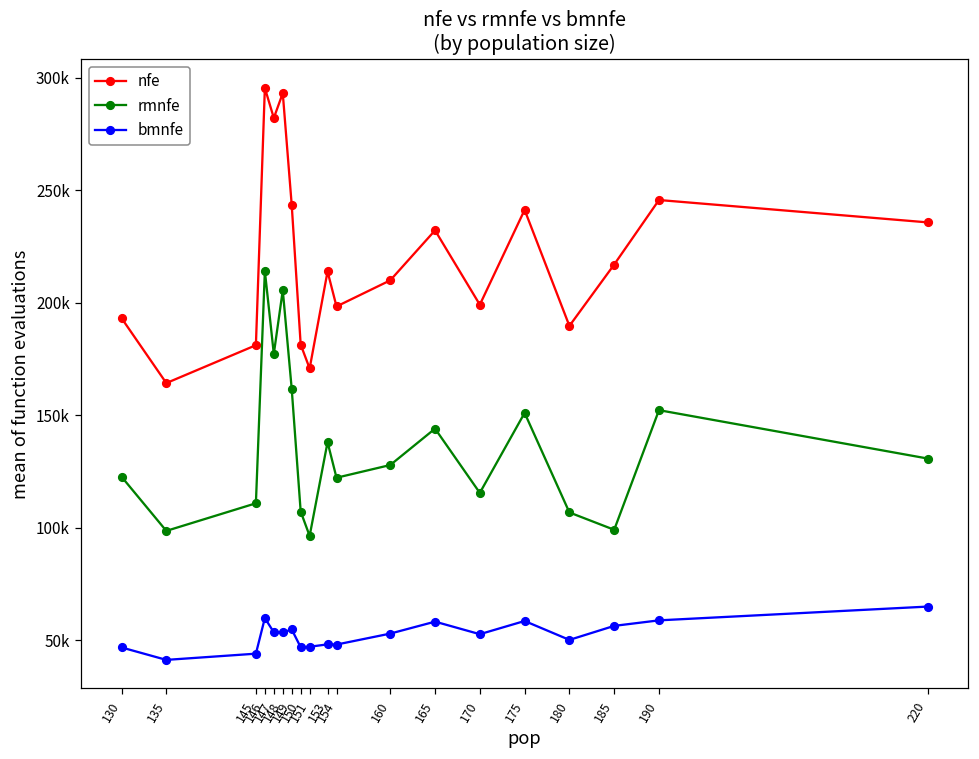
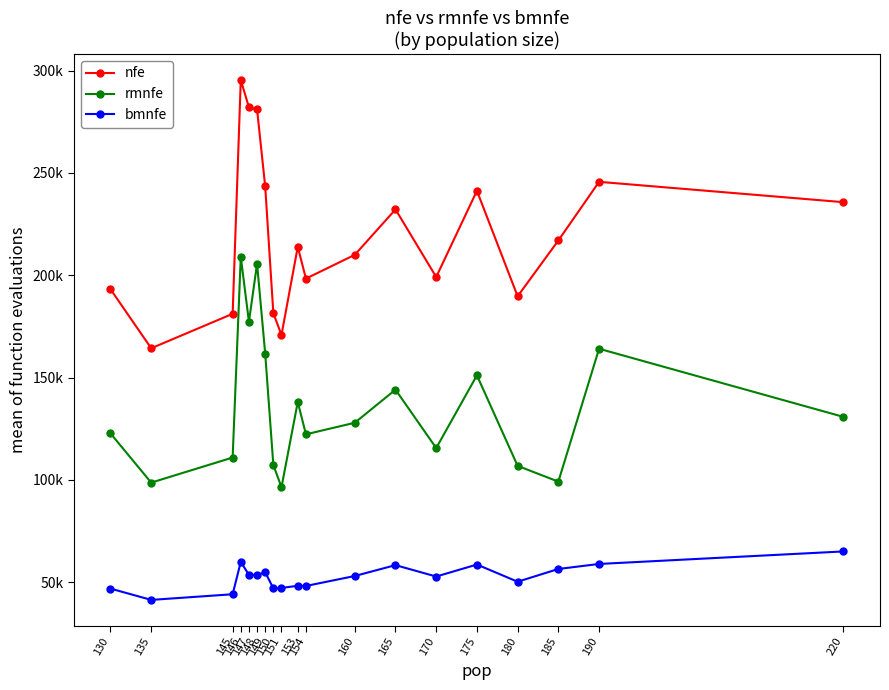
rmnfe, 146: 214000 -> 209000
nfe, 148: 293000 -> 281000
rmnfe, 190: 152000 -> 164000
